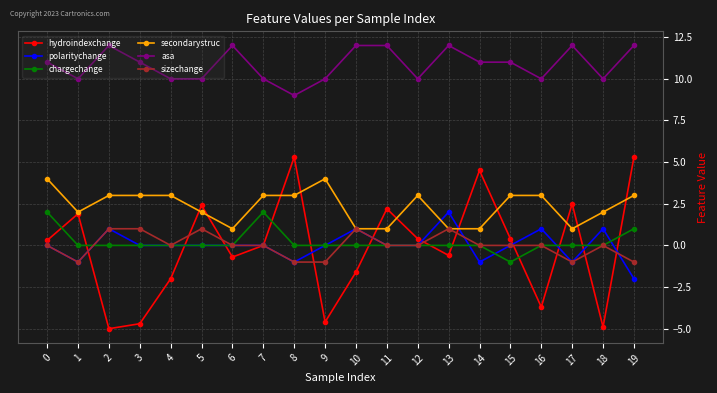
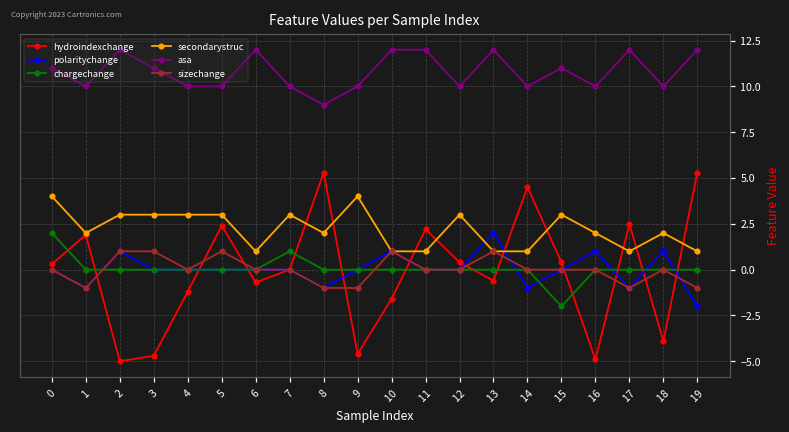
hydroindexchange, 4: -2.0 -> -1.2
secondarystruc, 5: 2 -> 3
chargechange, 7: 2 -> 1
secondarystruc, 8: 3 -> 2
asa, 14: 11 -> 10
chargechange, 15: -1 -> -2
hydroindexchange, 16: -3.7 -> -4.9
secondarystruc, 16: 3 -> 2
hydroindexchange, 18: -4.9 -> -3.9
chargechange, 19: 1 -> 0
secondarystruc, 19: 3 -> 1
